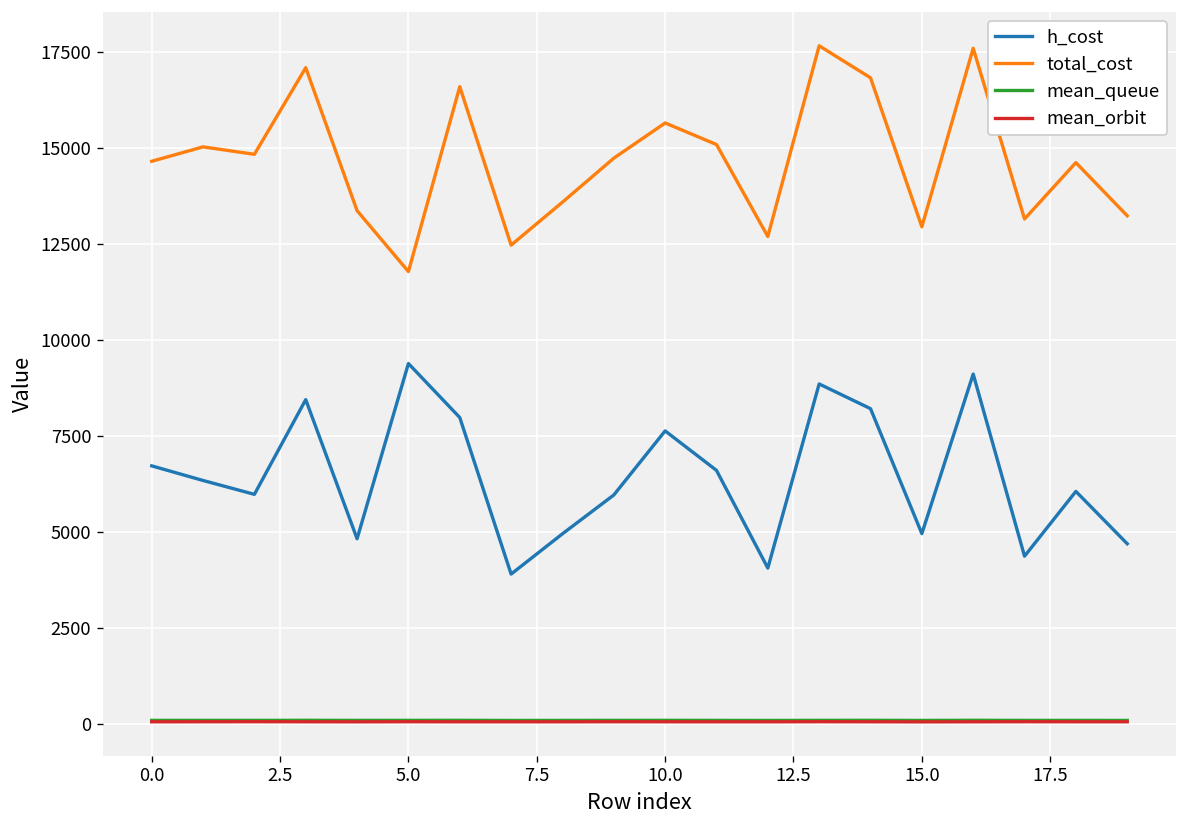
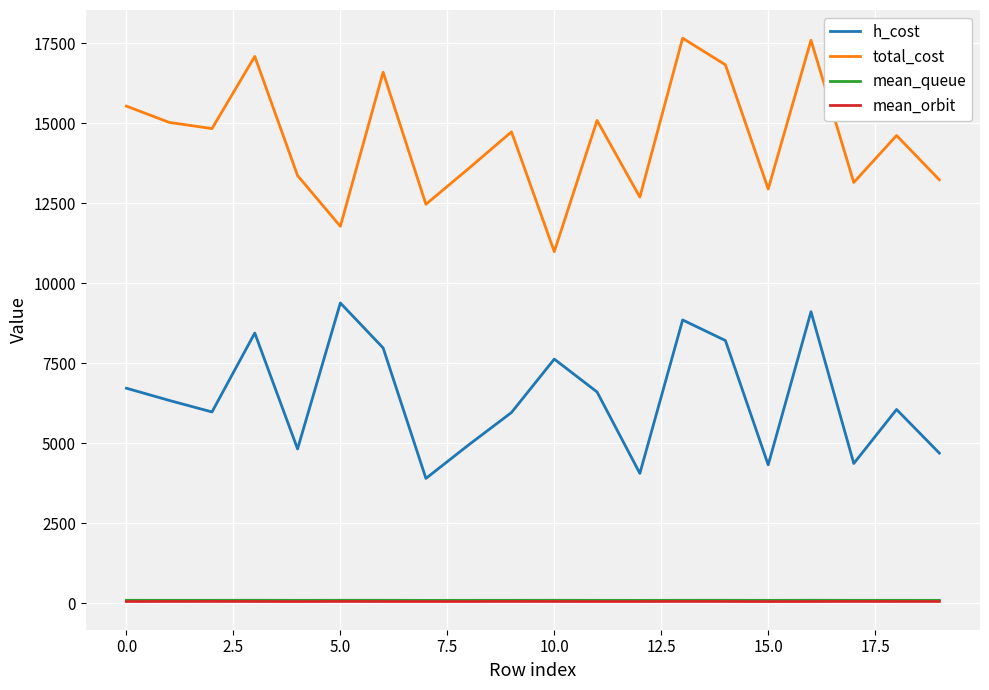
total_cost, 0.0: 14600 -> 15500
total_cost, 10.0: 15600 -> 11000
h_cost, 15.0: 5000 -> 4300
